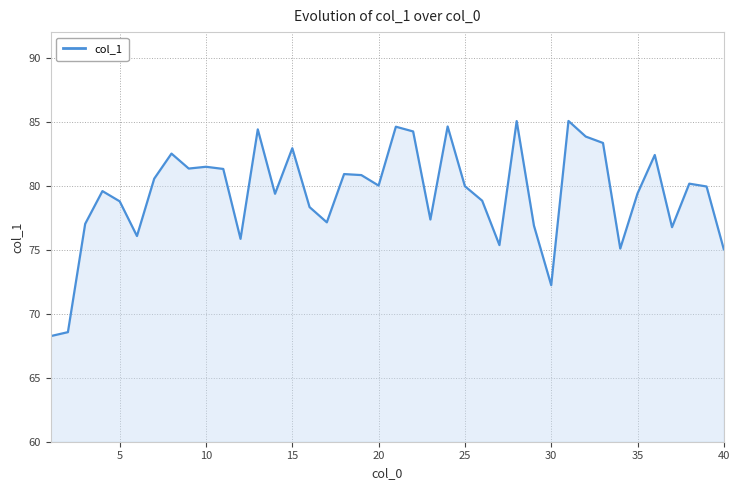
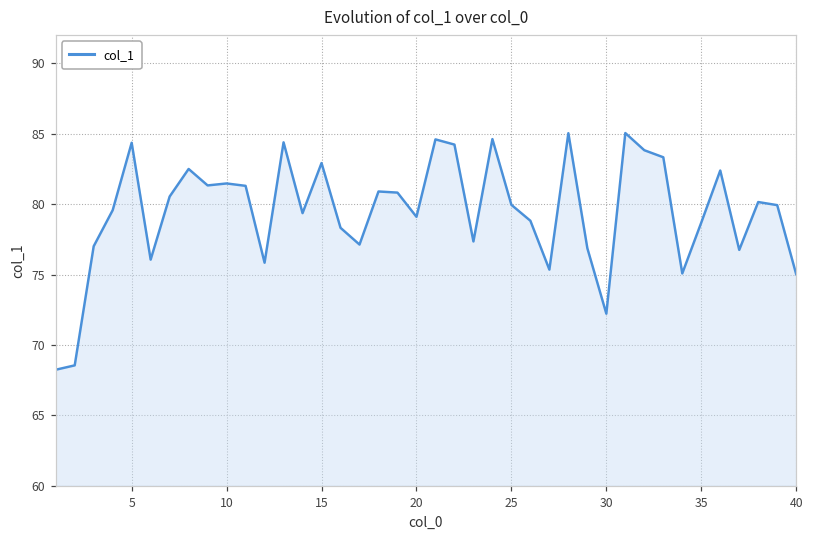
5: 78.8 -> 84.4
20: 80.0 -> 79.1
35: 79.4 -> 78.7
